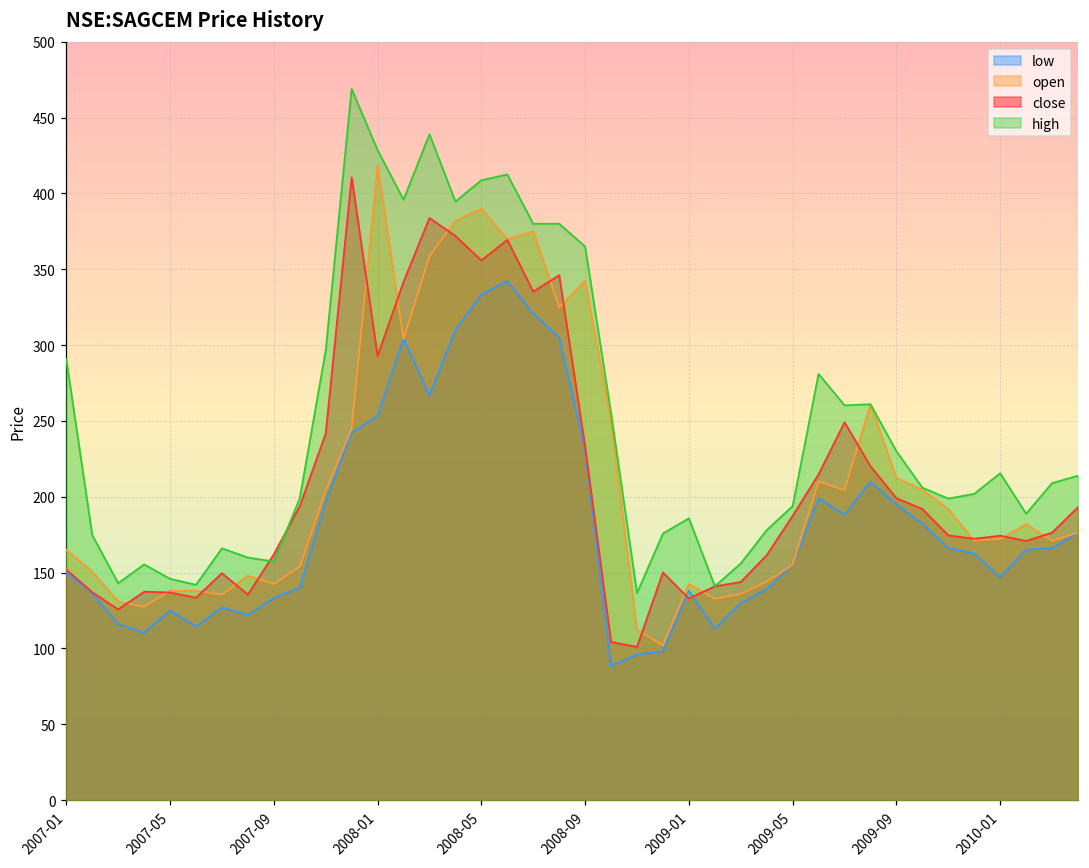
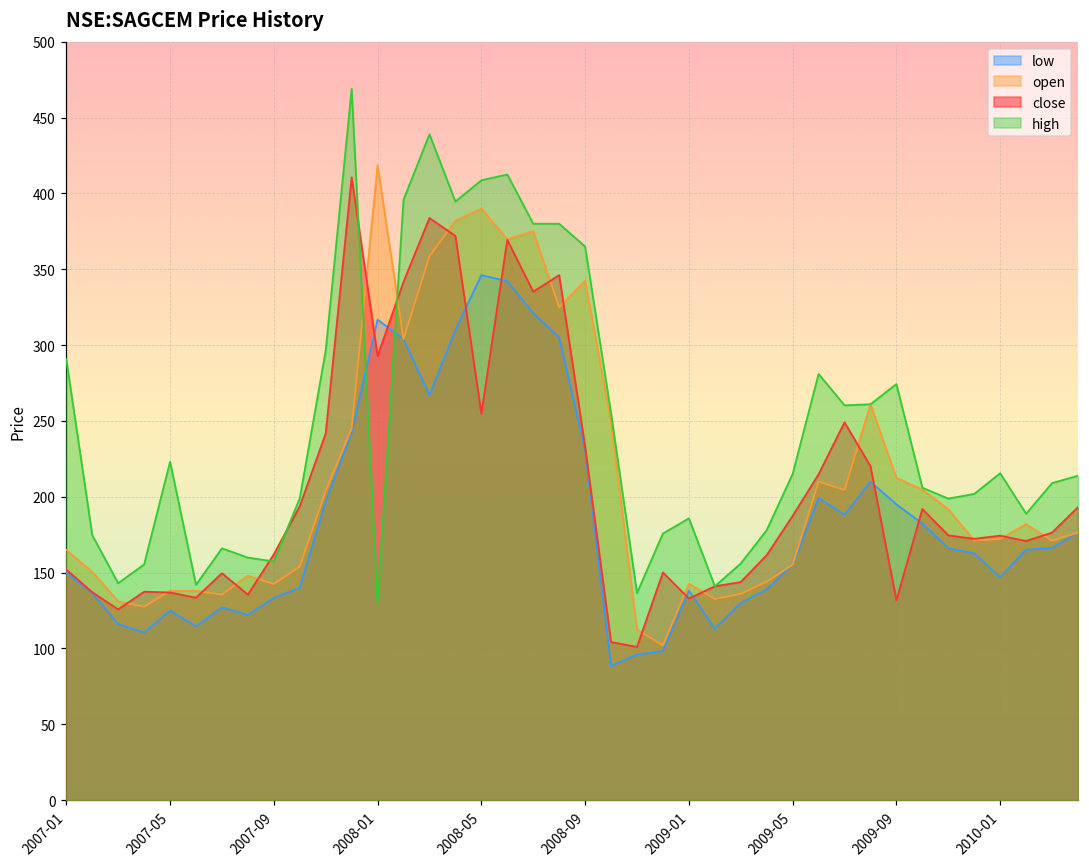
high, 2007-05: 146 -> 223
low, 2008-01: 253 -> 317
high, 2008-01: 429 -> 130
low, 2008-05: 334 -> 346
close, 2008-05: 356 -> 255
high, 2009-05: 194 -> 215
close, 2009-09: 199 -> 132
high, 2009-09: 230 -> 274
